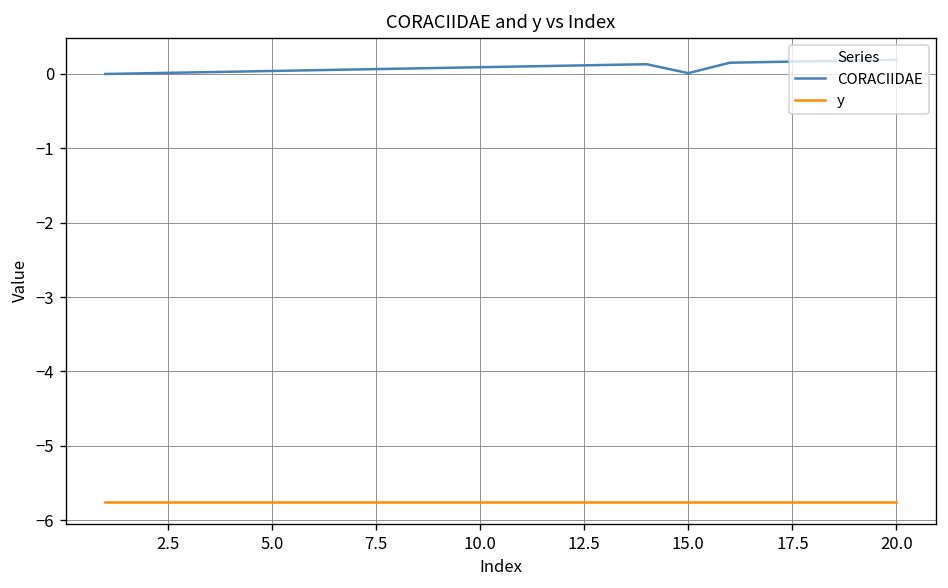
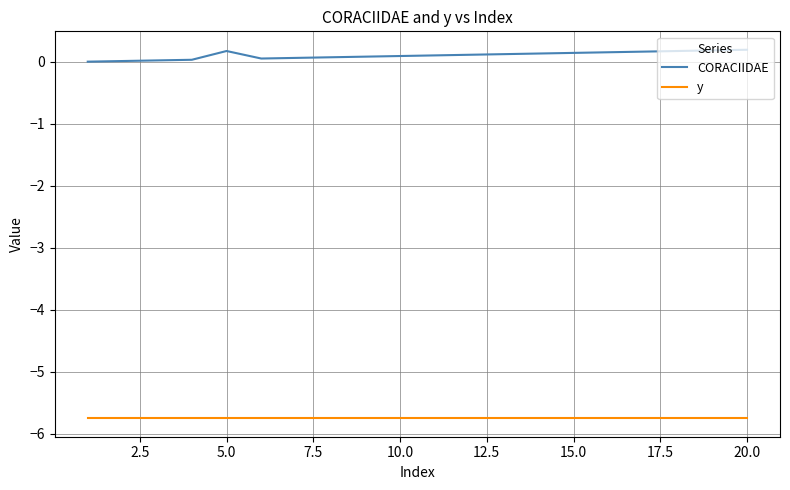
CORACIIDAE, 5.0: 0.0 -> 0.2
CORACIIDAE, 15.0: 0.0 -> 0.1
